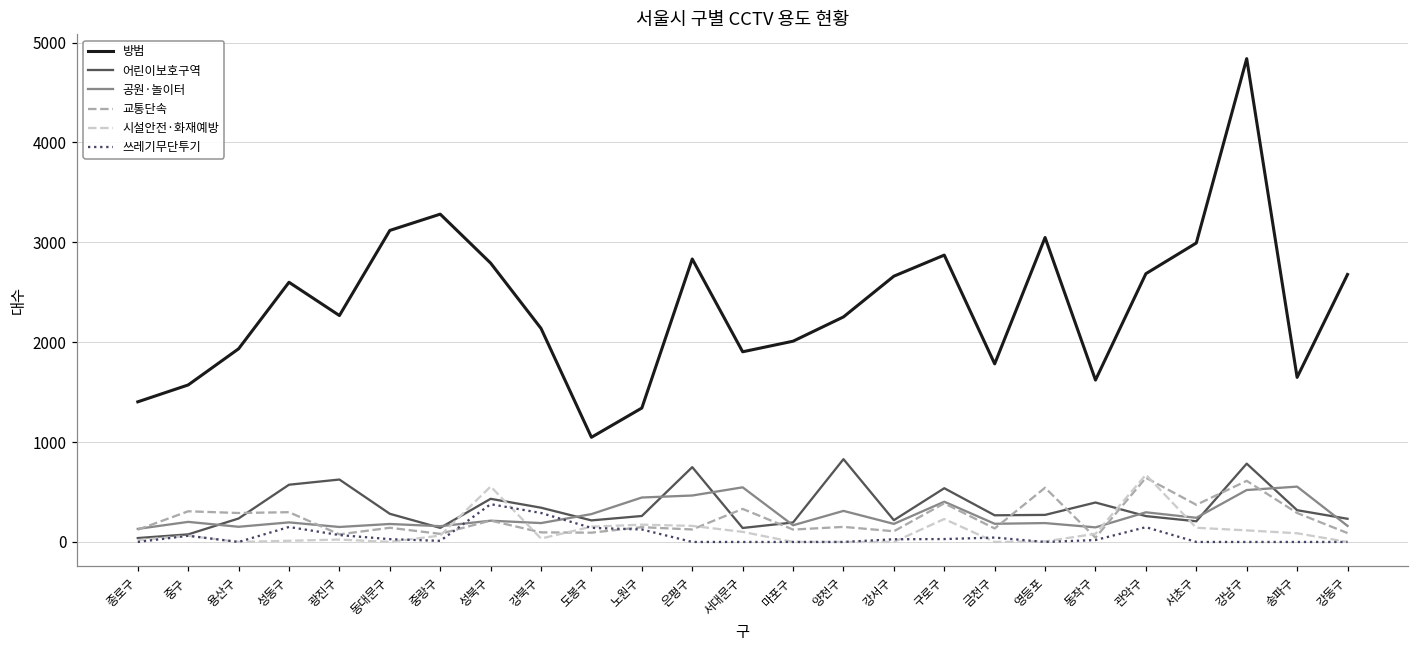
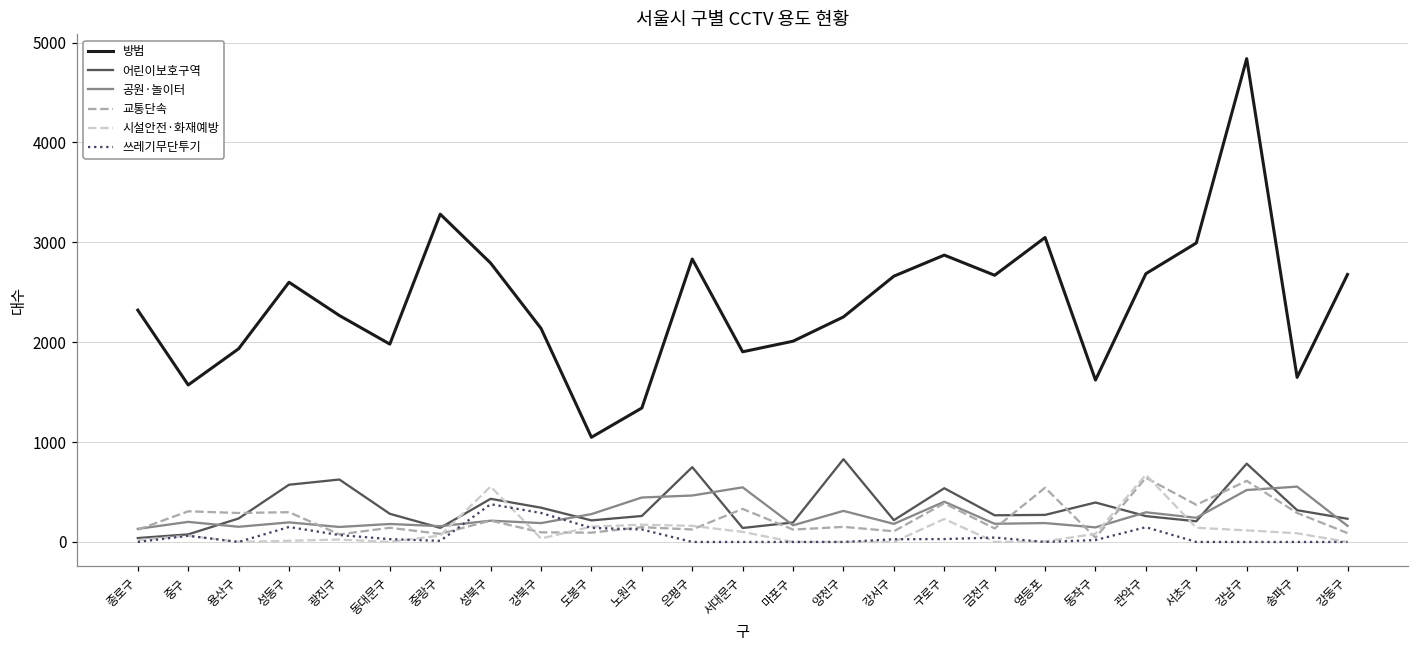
방범, 종로구: 1400 -> 2300
방범, 동대문구: 3100 -> 2000
방범, 금천구: 1800 -> 2700
